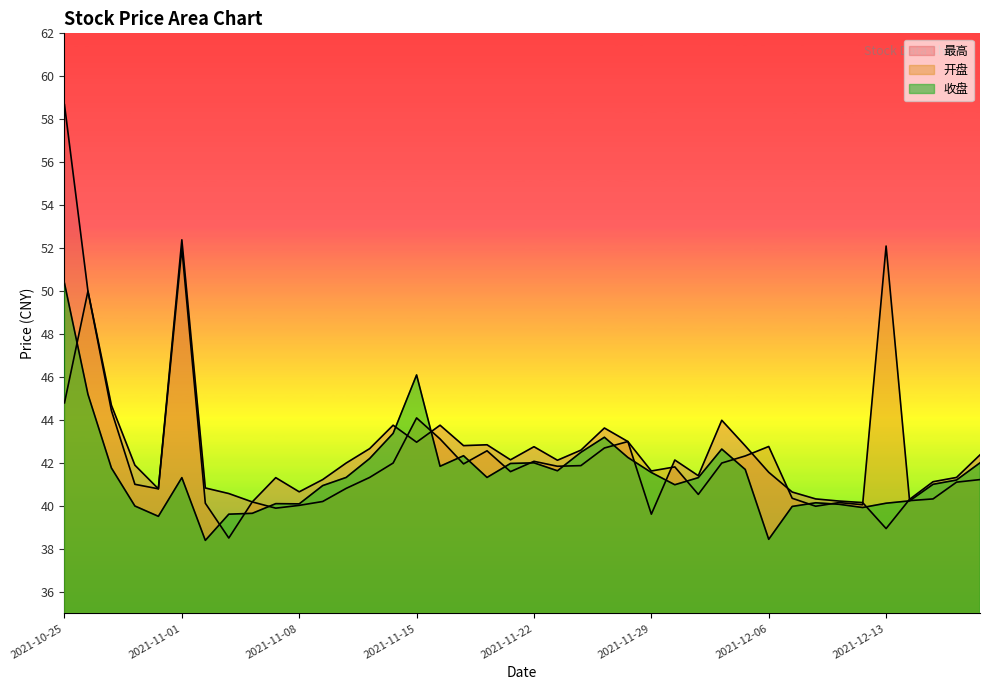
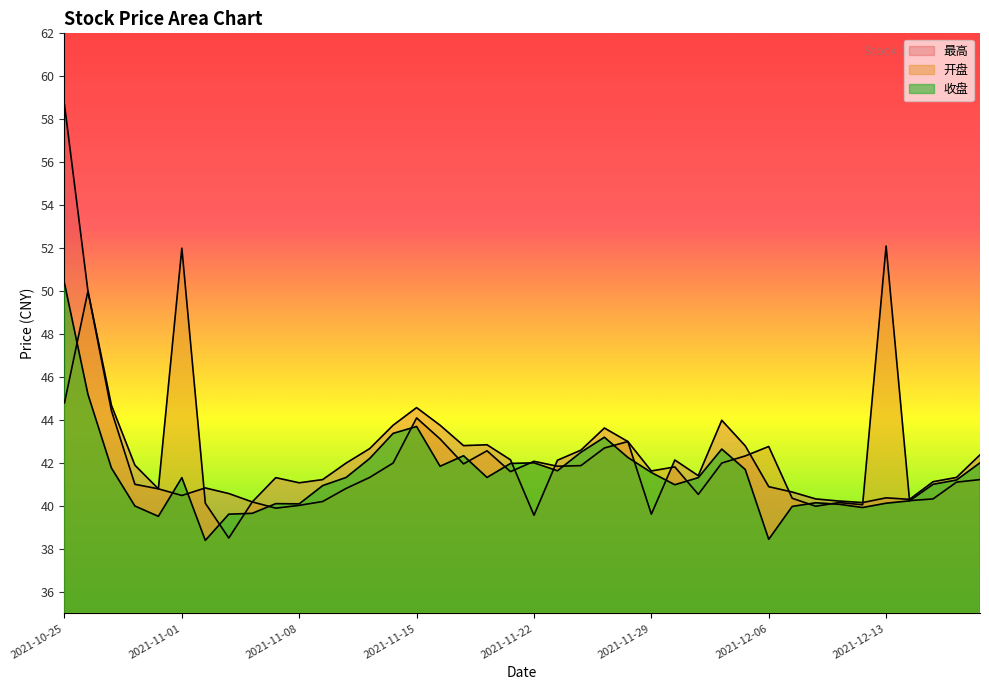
最高, 2021-11-01: 52.4 -> 40.5
最高, 2021-11-08: 40.7 -> 41.1
最高, 2021-11-15: 43.0 -> 44.6
收盘, 2021-11-15: 46.1 -> 43.7
最高, 2021-11-22: 42.8 -> 39.6
最高, 2021-12-06: 41.6 -> 40.9
最高, 2021-12-13: 39.0 -> 40.4
